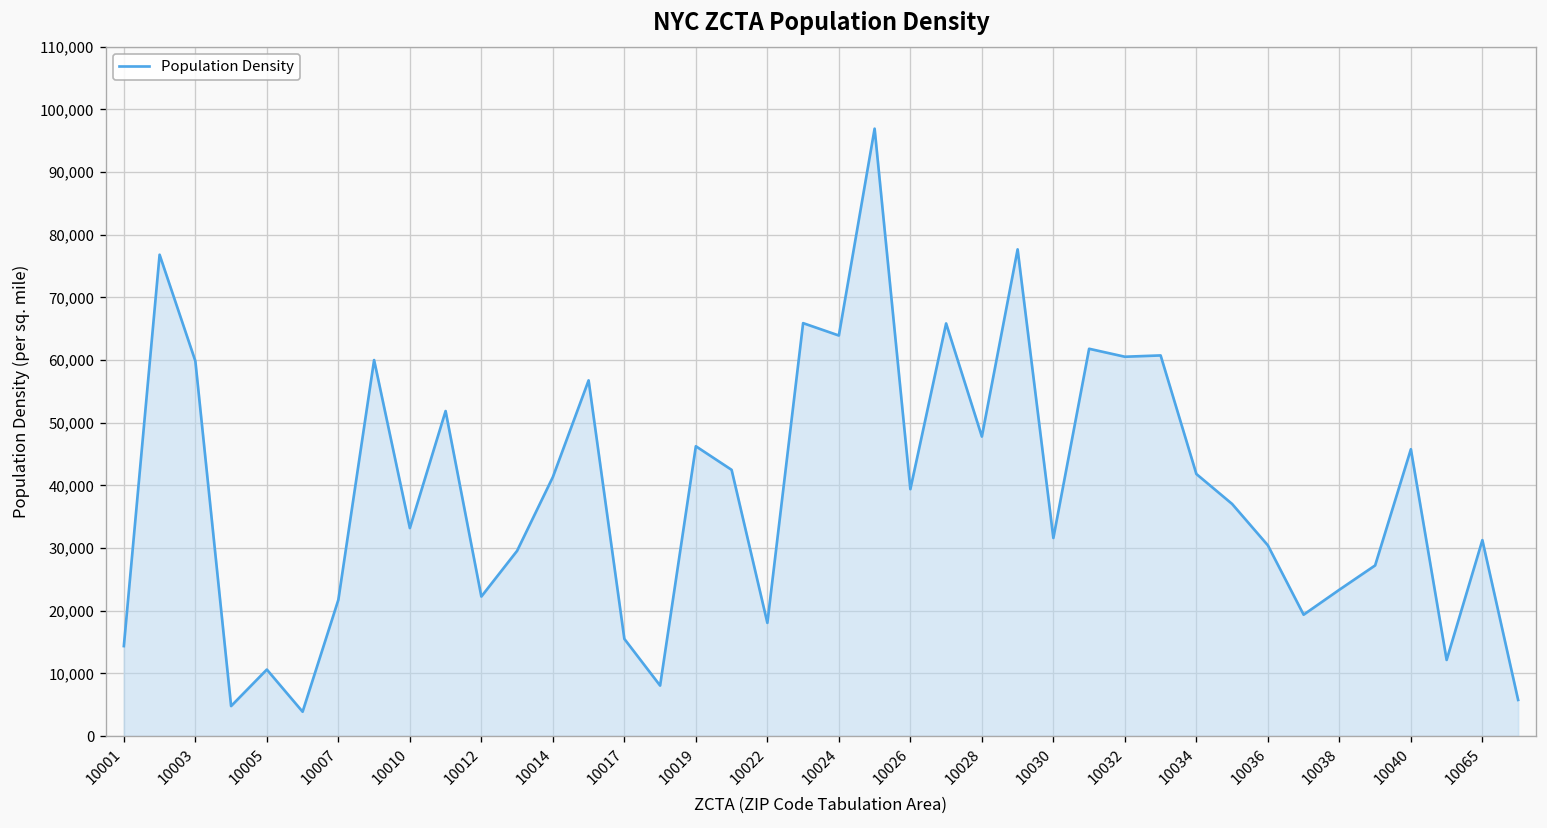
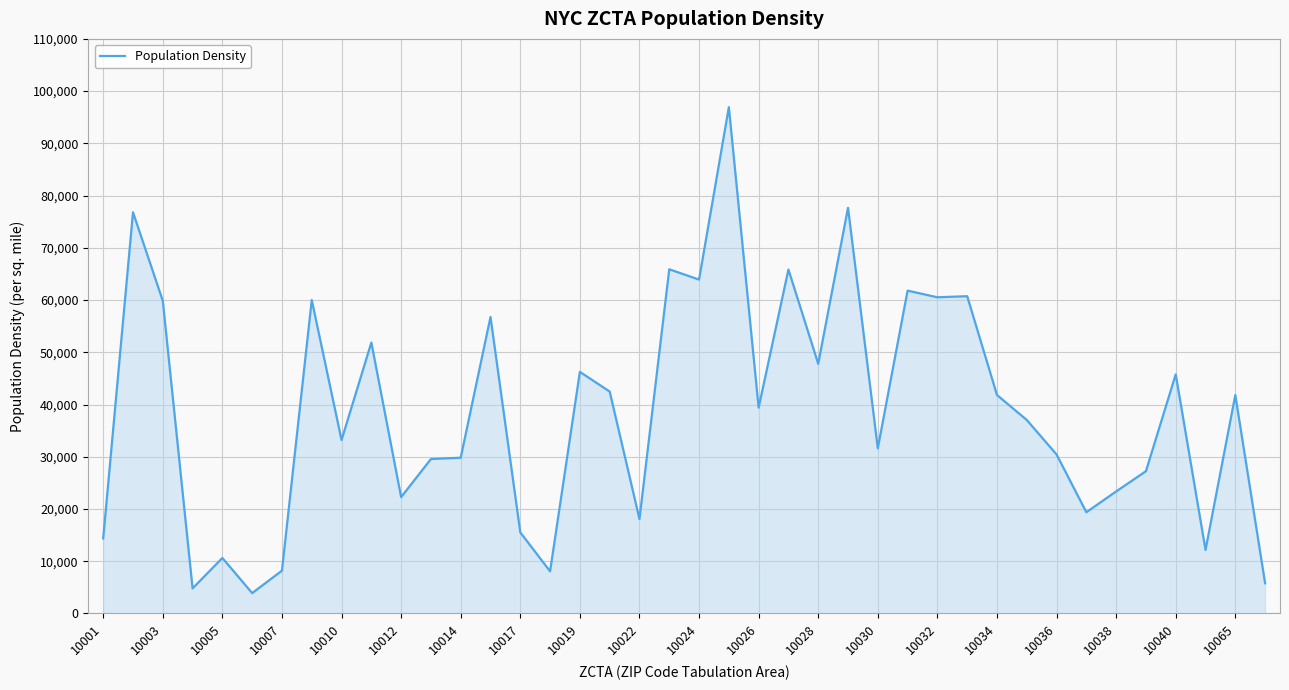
10007: 22,000 -> 8,000
10014: 41,000 -> 30,000
10065: 31,000 -> 42,000
